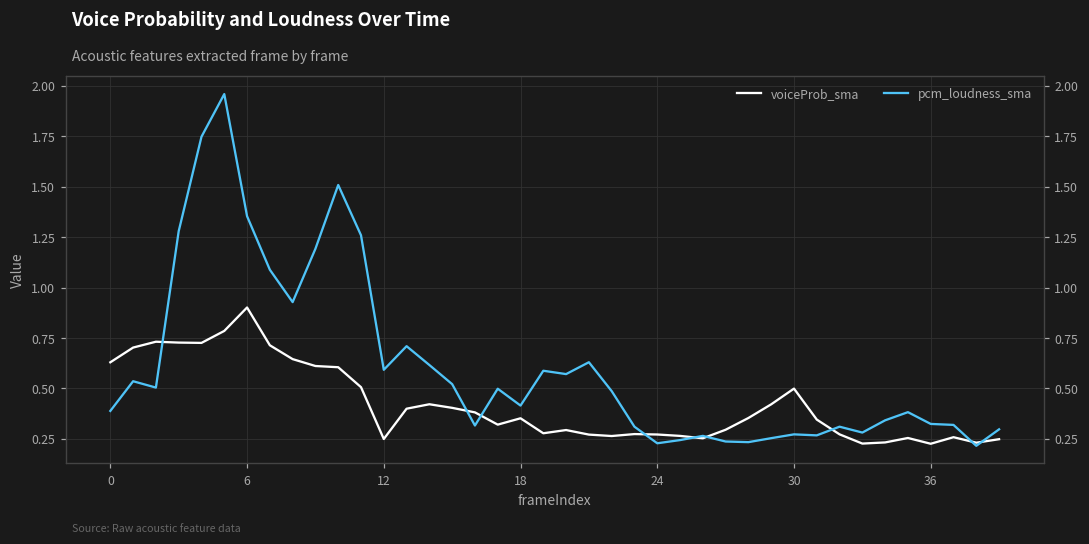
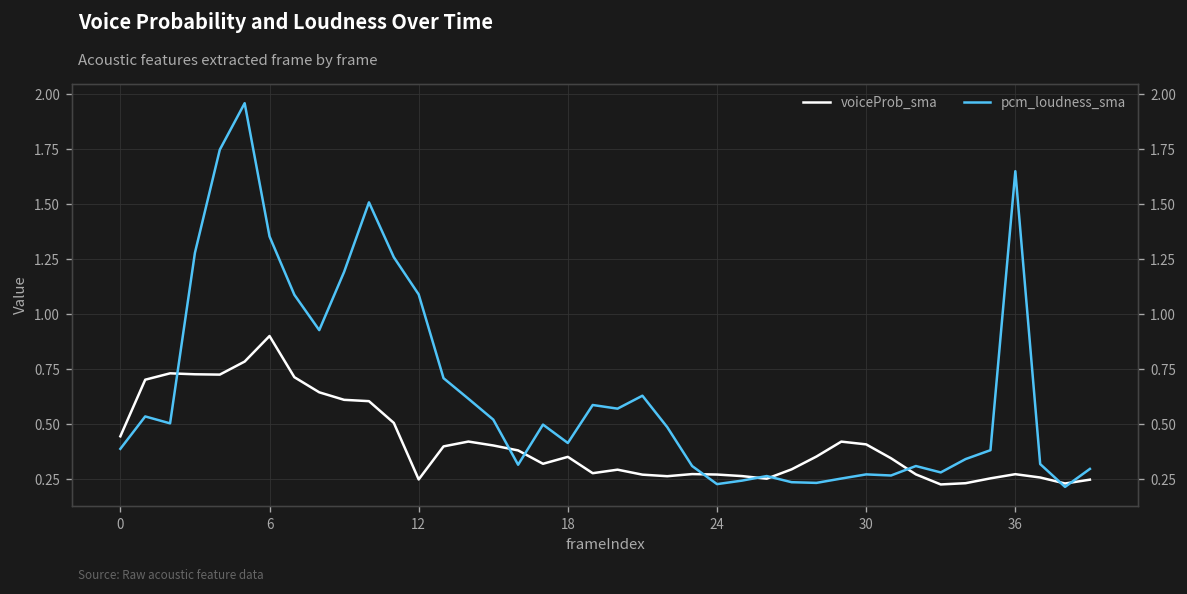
voiceProb_sma, 0: 0.63 -> 0.45
pcm_loudness_sma, 12: 0.59 -> 1.09
voiceProb_sma, 30: 0.50 -> 0.41
voiceProb_sma, 36: 0.23 -> 0.27
pcm_loudness_sma, 36: 0.32 -> 1.65
